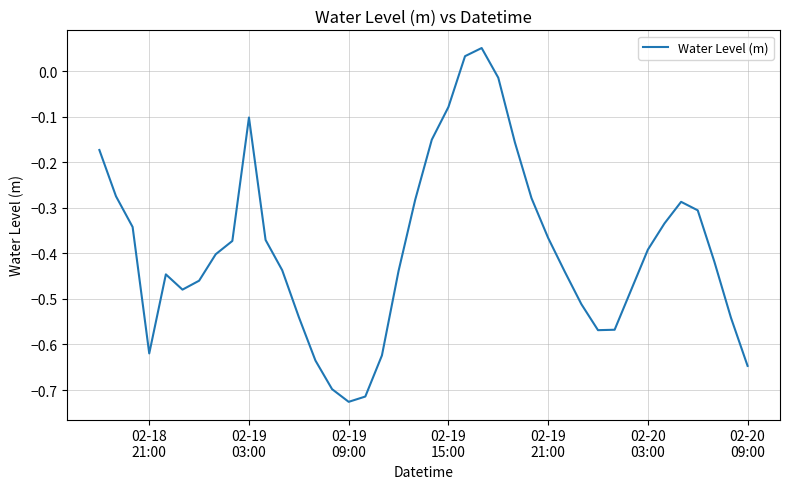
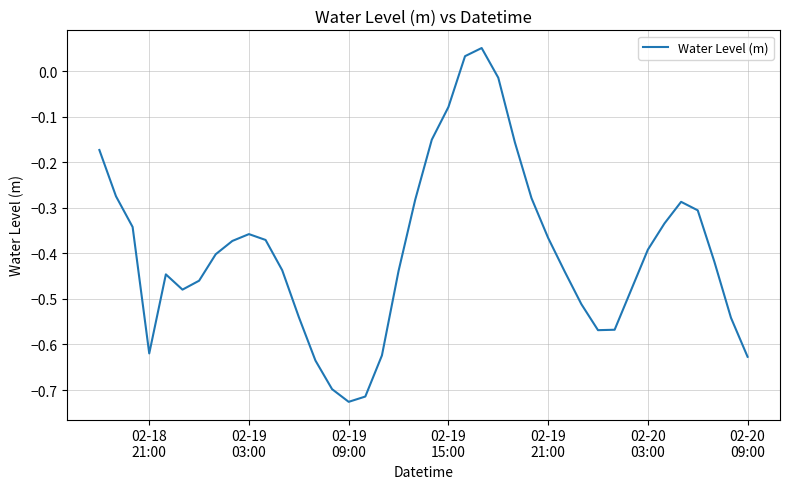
02-19 03:00: -0.10 -> -0.36
02-20 09:00: -0.65 -> -0.63
